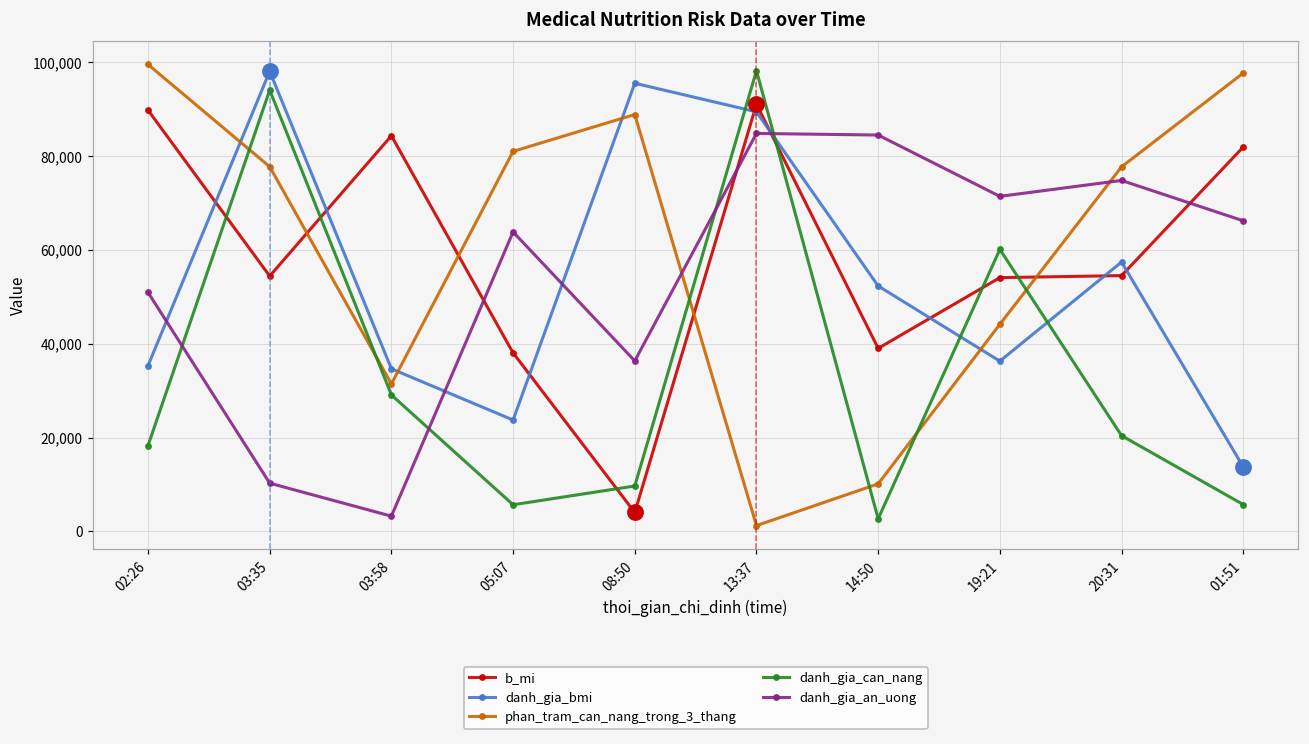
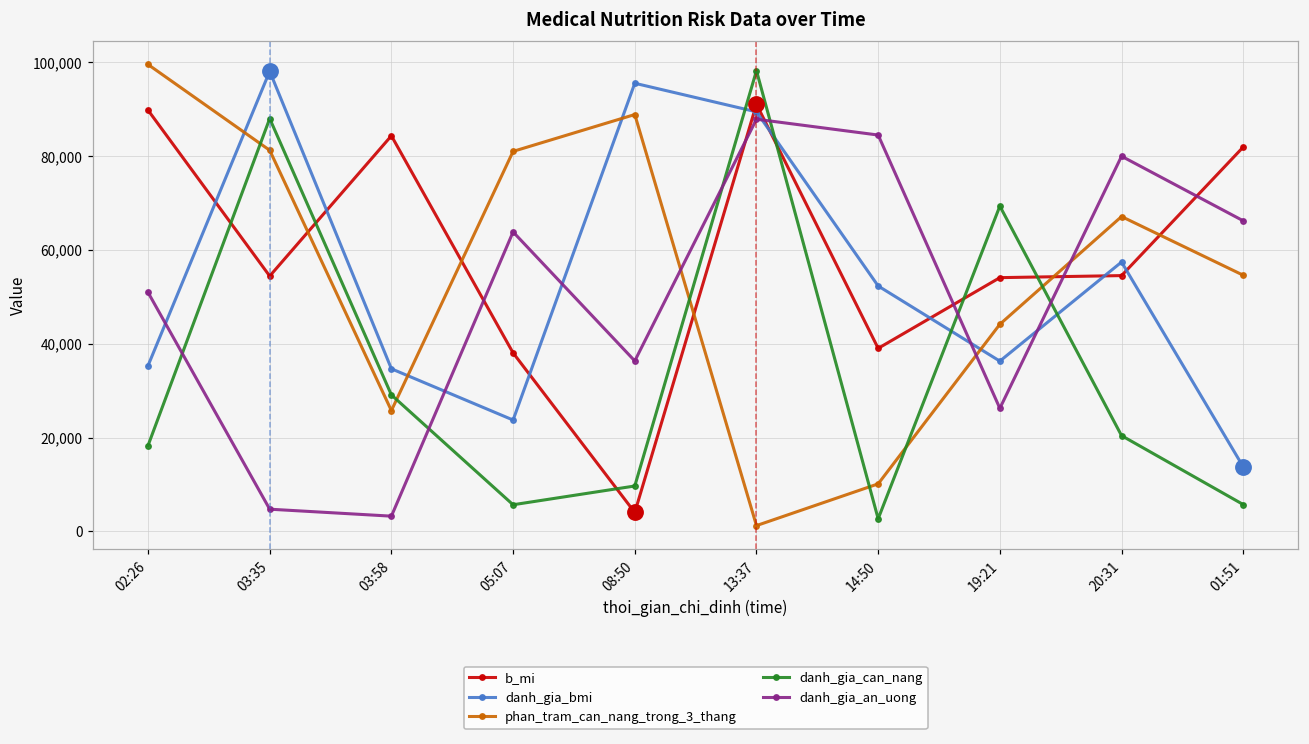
phan_tram_can_nang_trong_3_thang, 03:35: 78,000 -> 81,000
danh_gia_can_nang, 03:35: 94,000 -> 88,000
danh_gia_an_uong, 03:35: 10,000 -> 5,000
phan_tram_can_nang_trong_3_thang, 03:58: 31,000 -> 26,000
danh_gia_an_uong, 13:37: 85,000 -> 88,000
danh_gia_can_nang, 19:21: 60,000 -> 69,000
danh_gia_an_uong, 19:21: 71,000 -> 26,000
phan_tram_can_nang_trong_3_thang, 20:31: 78,000 -> 67,000
danh_gia_an_uong, 20:31: 75,000 -> 80,000
phan_tram_can_nang_trong_3_thang, 01:51: 98,000 -> 55,000
